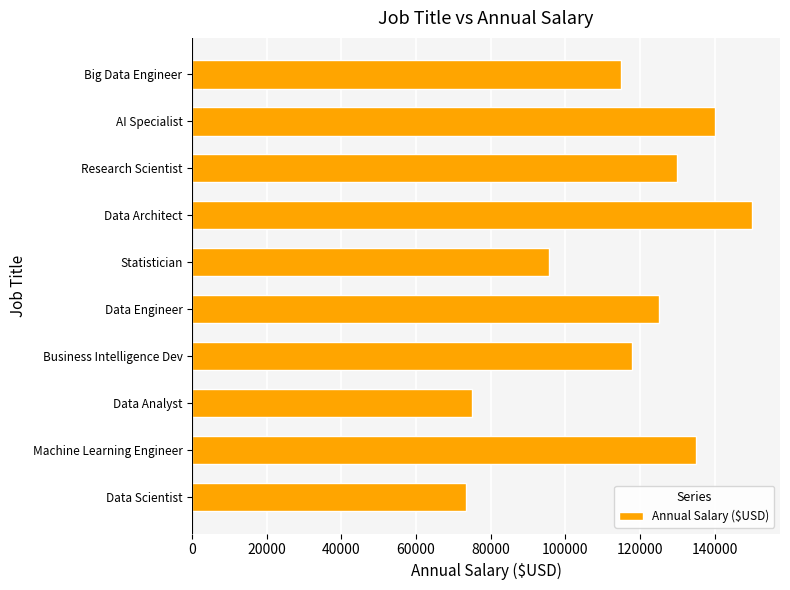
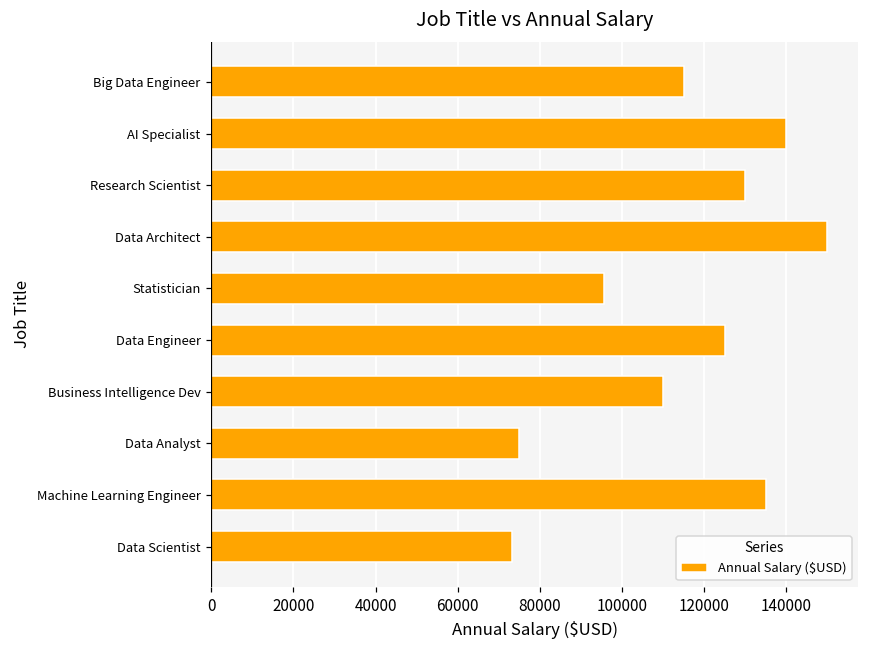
Business Intelligence Dev: 118000 -> 110000
